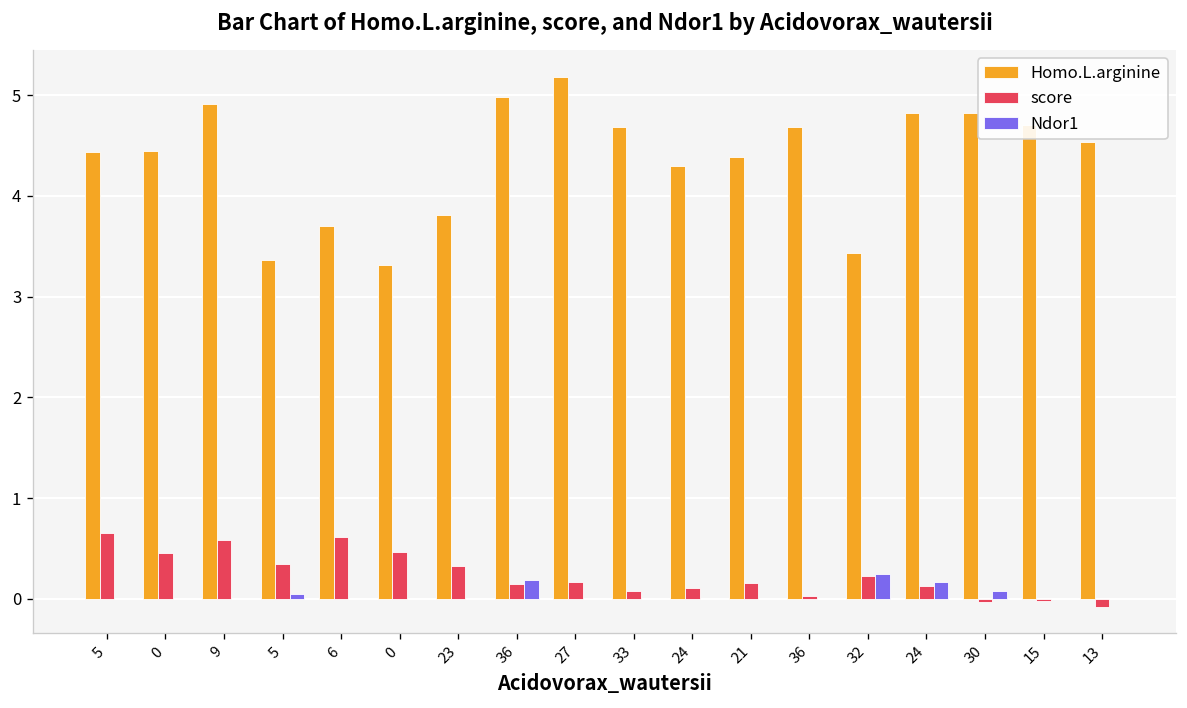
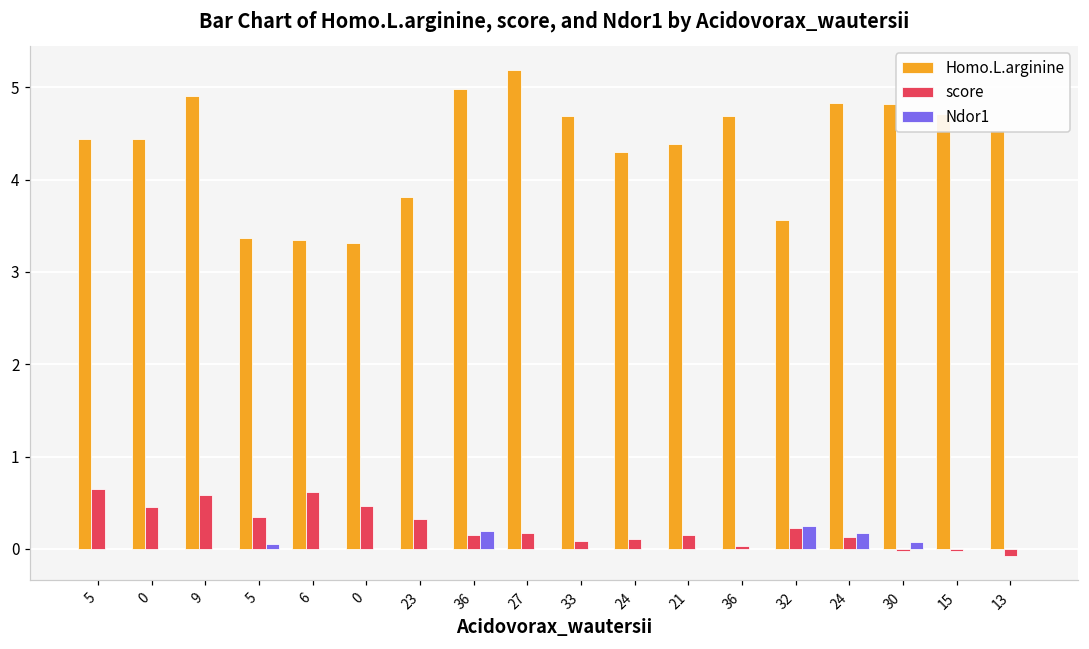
Homo.L.arginine, 6: 3.7 -> 3.3
Homo.L.arginine, 32: 3.4 -> 3.6
